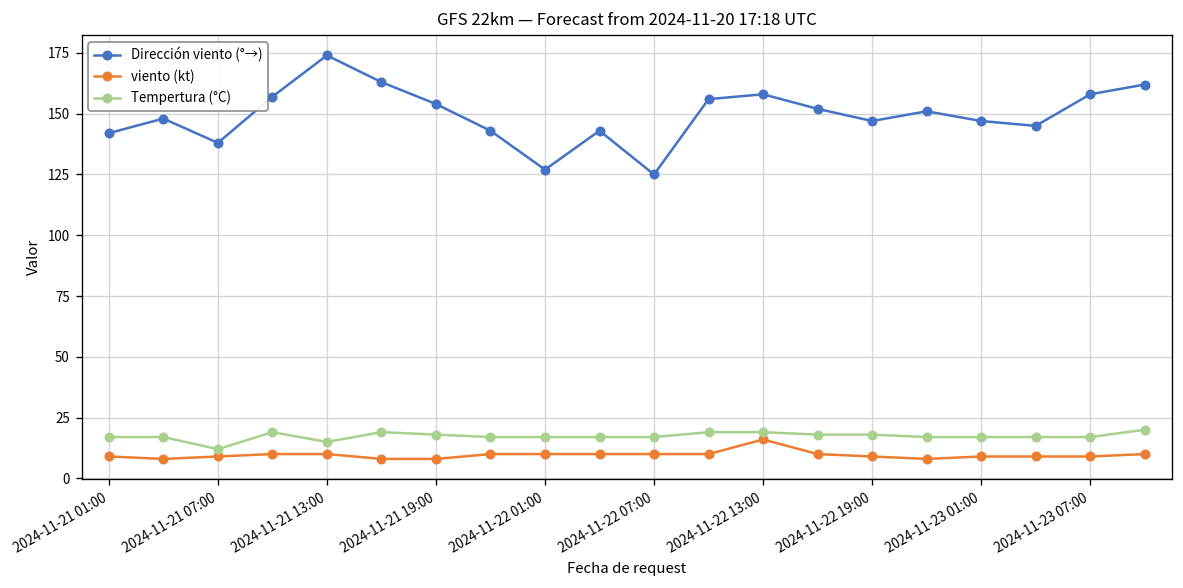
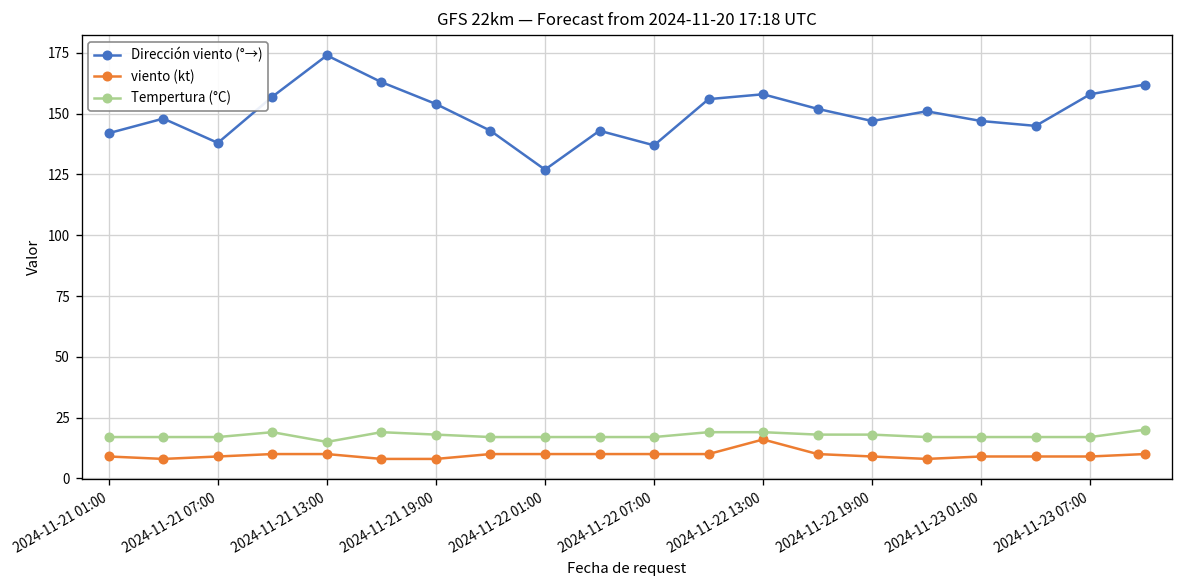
Tempertura (°C), 2024-11-21 07:00: 12 -> 17
Dirección viento (°→), 2024-11-22 07:00: 125 -> 137
